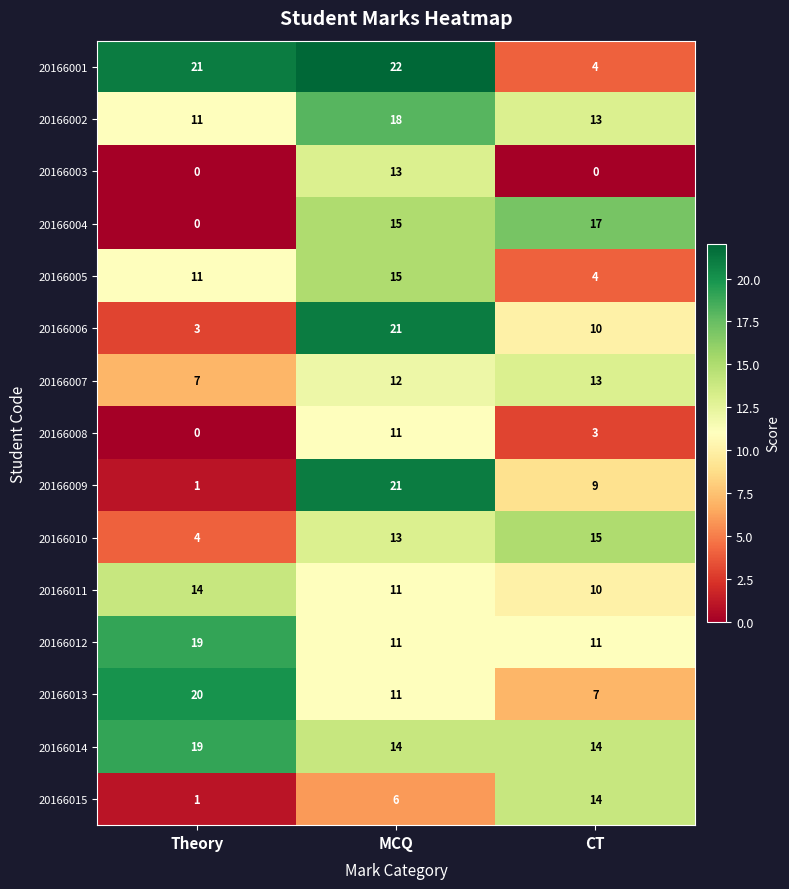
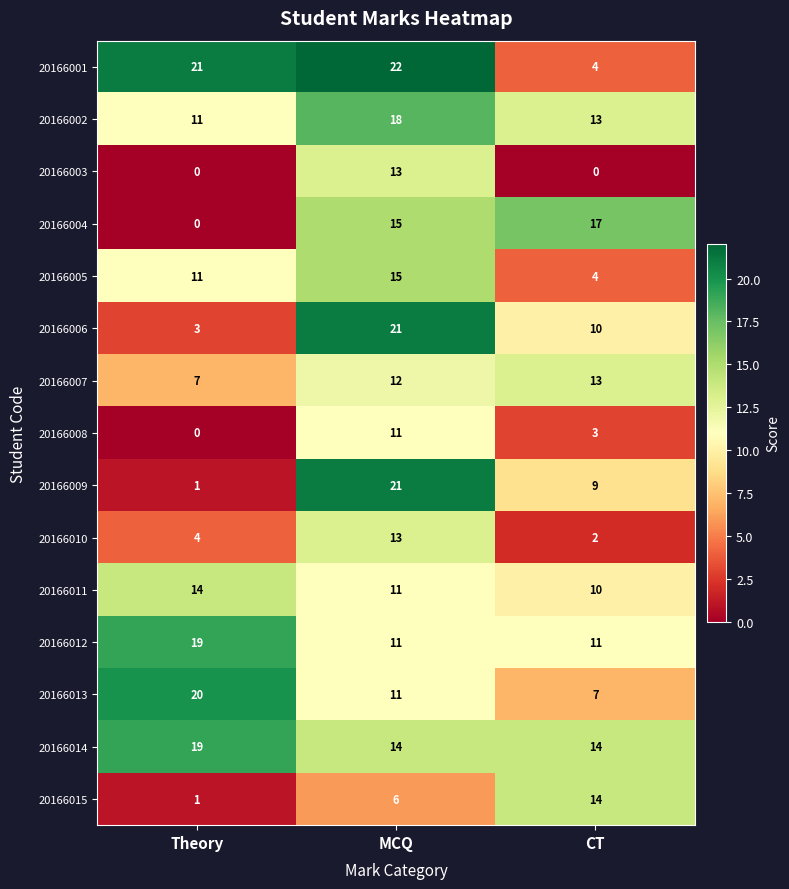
20166010, CT: 15 -> 2
